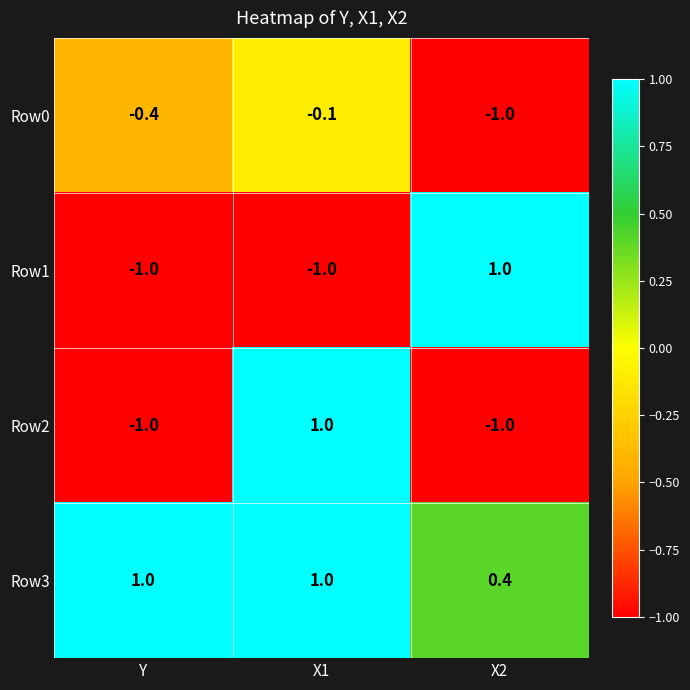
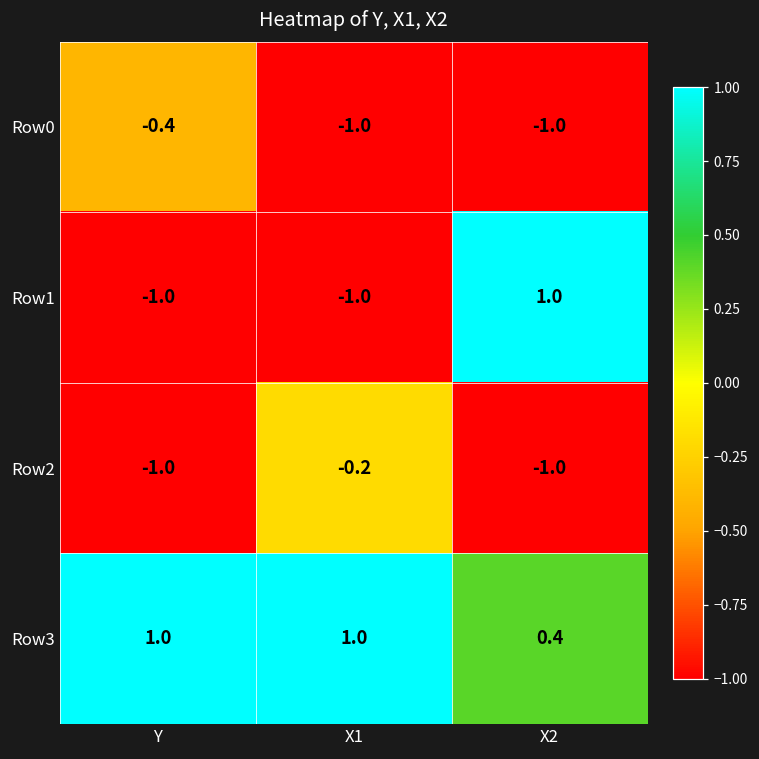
Row0, X1: -0.1 -> -1.0
Row2, X1: 1.0 -> -0.2
